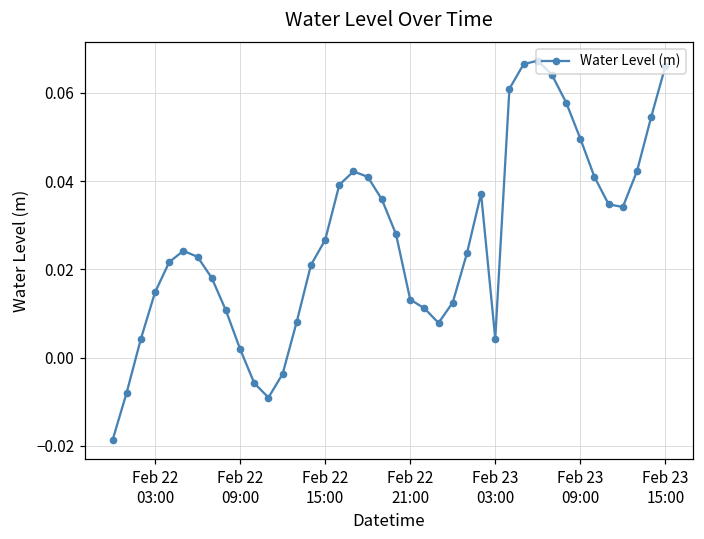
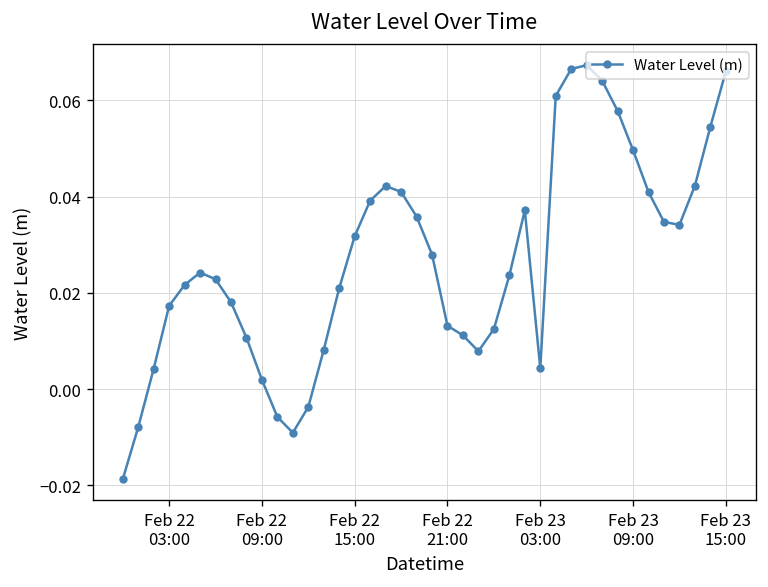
Feb 22 03:00: 0.015 -> 0.017
Feb 22 15:00: 0.027 -> 0.032
